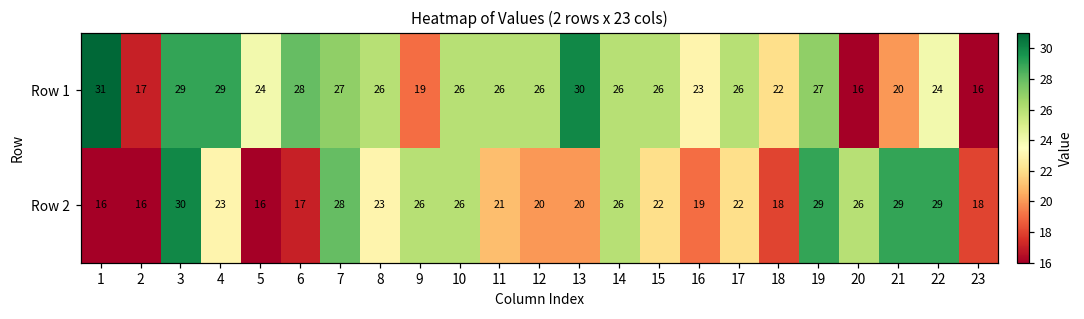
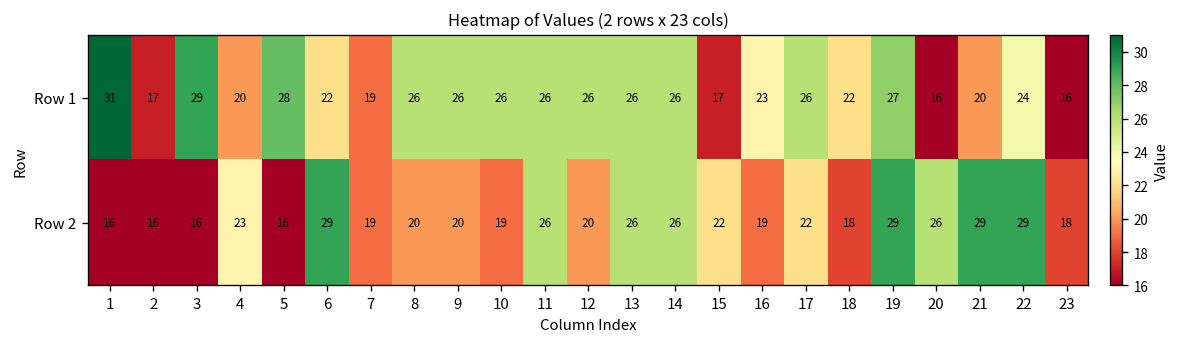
Row 1, 4: 29 -> 20
Row 1, 5: 24 -> 28
Row 1, 6: 28 -> 22
Row 1, 7: 27 -> 19
Row 1, 9: 19 -> 26
Row 1, 13: 30 -> 26
Row 1, 15: 26 -> 17
Row 2, 3: 30 -> 16
Row 2, 6: 17 -> 29
Row 2, 7: 28 -> 19
Row 2, 8: 23 -> 20
Row 2, 9: 26 -> 20
Row 2, 10: 26 -> 19
Row 2, 11: 21 -> 26
Row 2, 13: 20 -> 26
